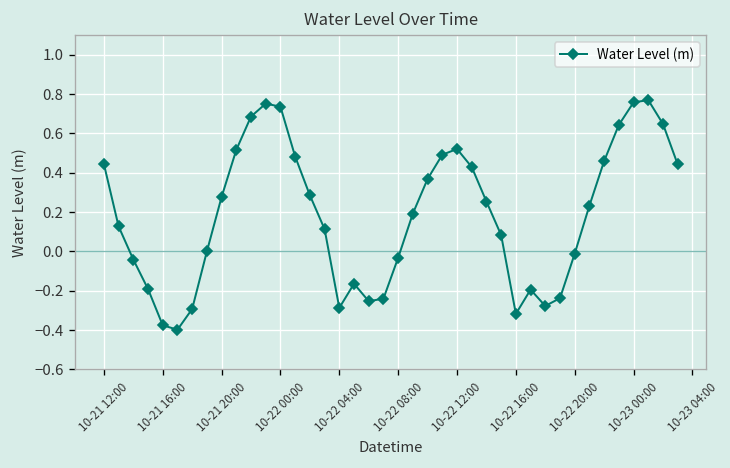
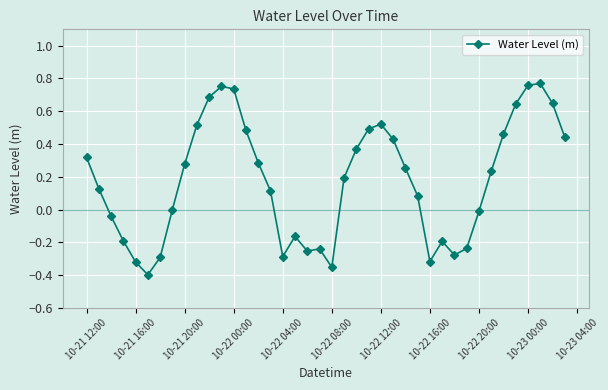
10-21 12:00: 0.44 -> 0.32
10-21 16:00: -0.38 -> -0.32
10-22 08:00: -0.03 -> -0.35
